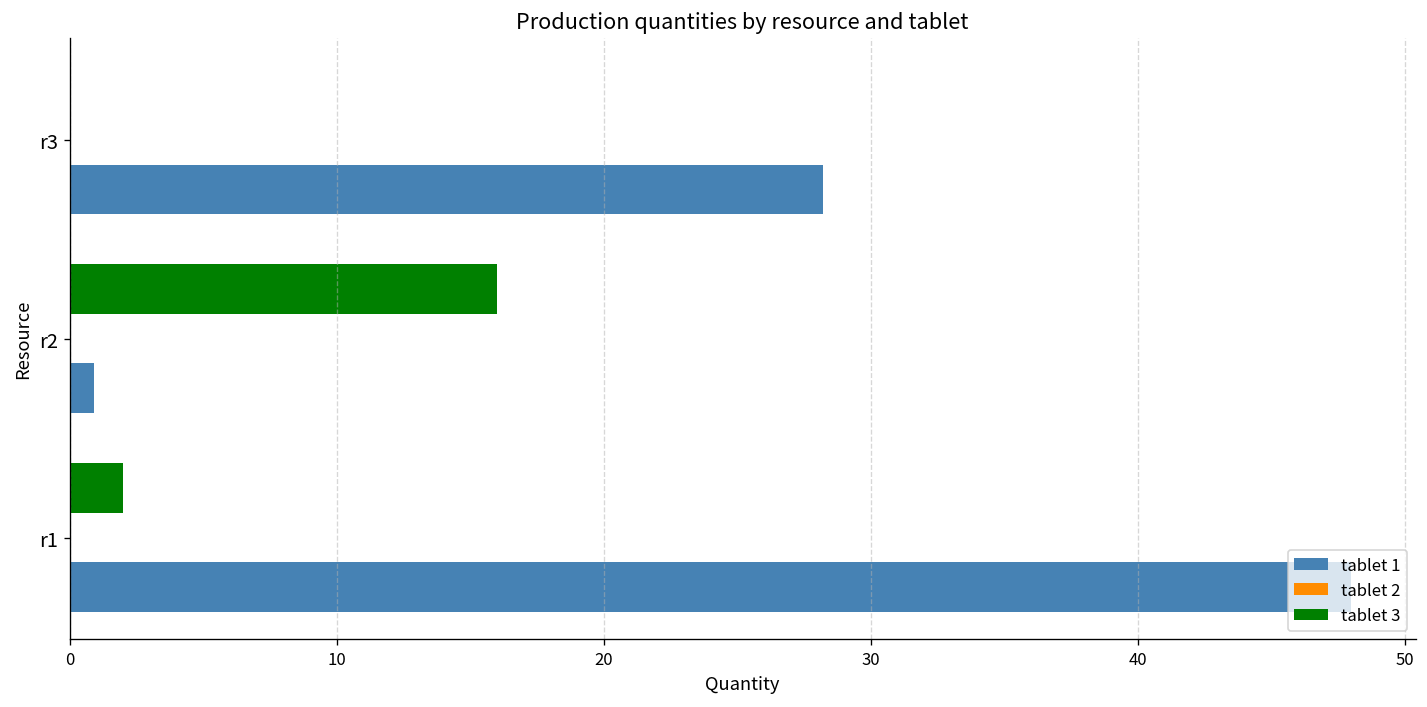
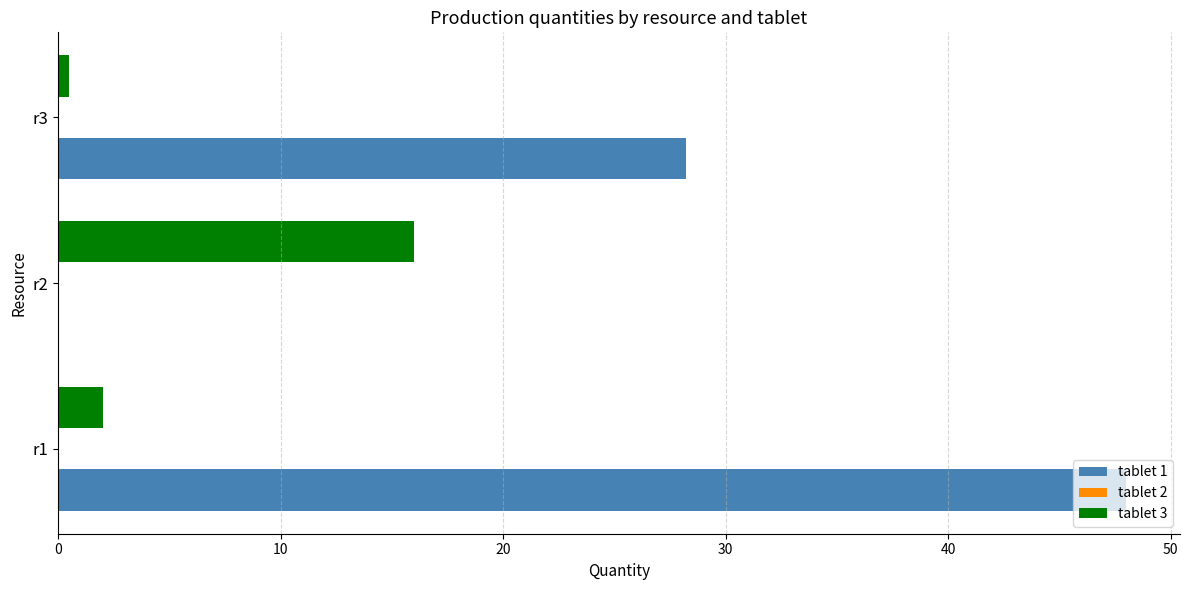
tablet 3, r3: 0.0 -> 0.5
tablet 1, r2: 0.9 -> 0.0
